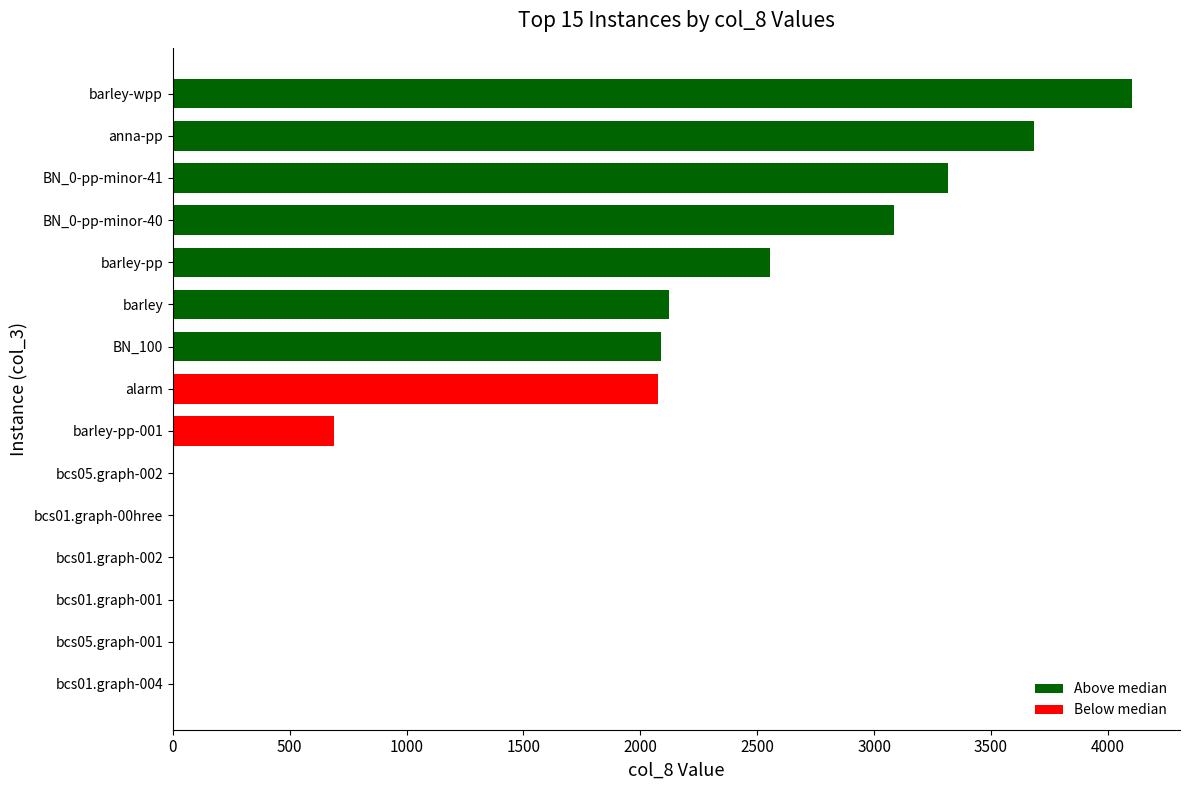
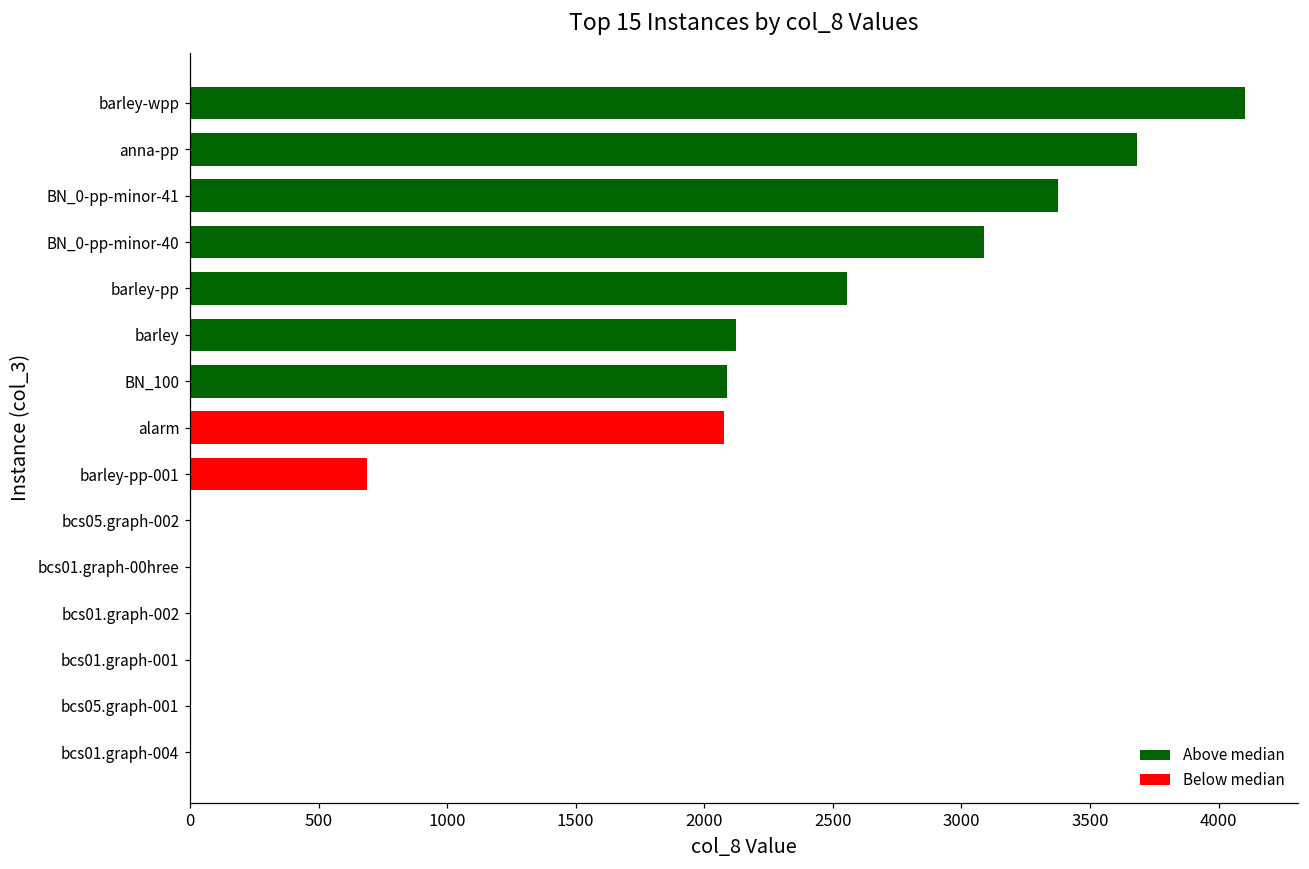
BN_0-pp-minor-41: 3320 -> 3370
